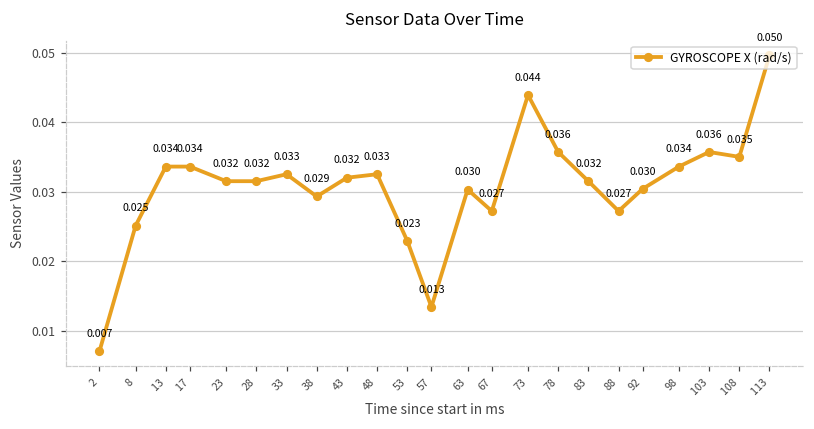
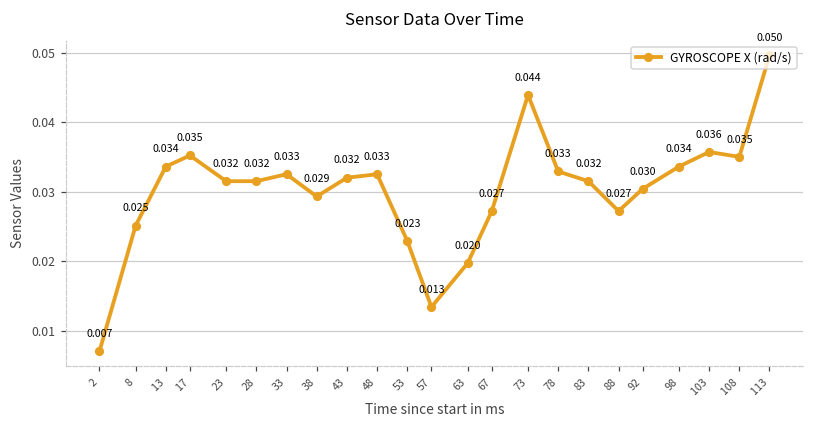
17: 0.034 -> 0.035
63: 0.030 -> 0.020
78: 0.036 -> 0.033
